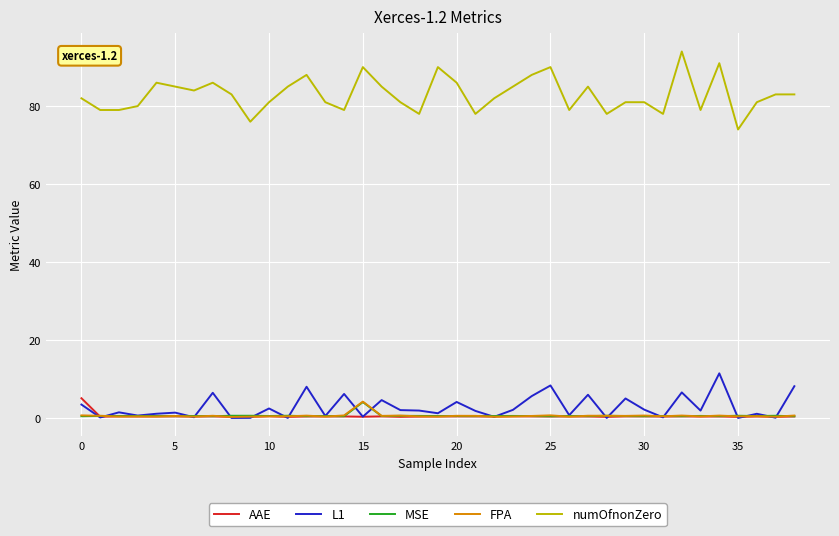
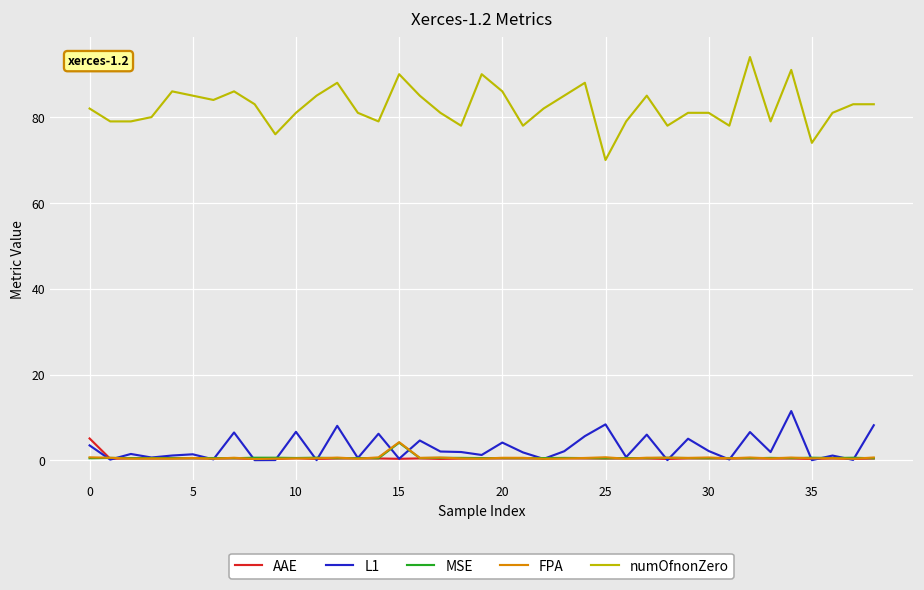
L1, 10: 2 -> 7
numOfnonZero, 25: 90 -> 70
